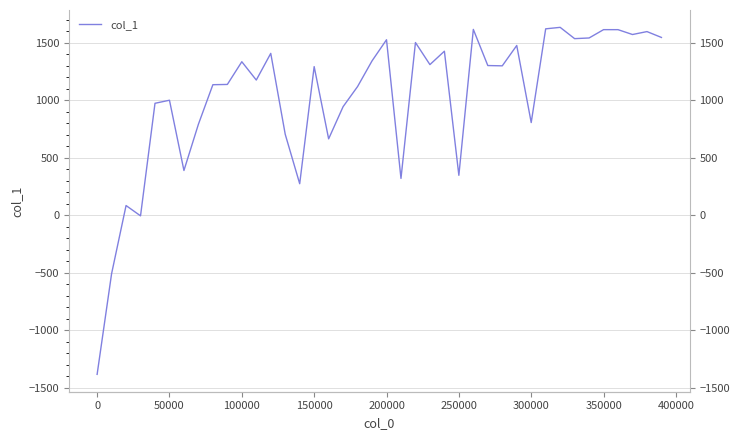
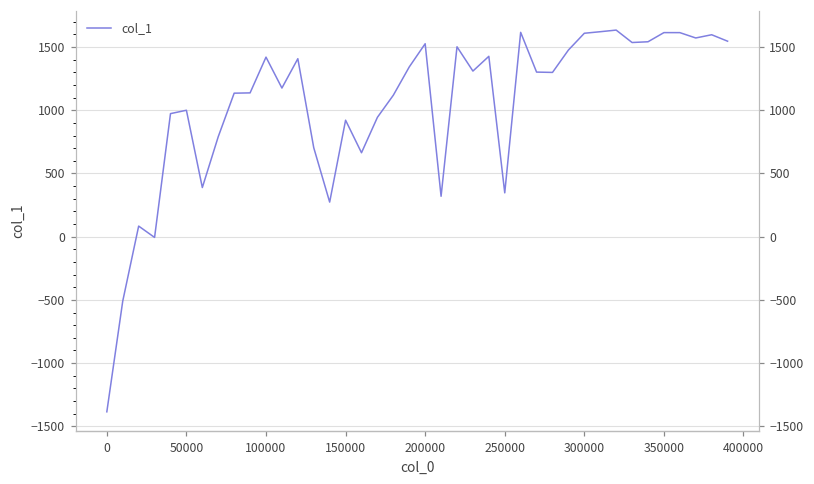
100000: 1330 -> 1420
150000: 1290 -> 920
300000: 810 -> 1610
